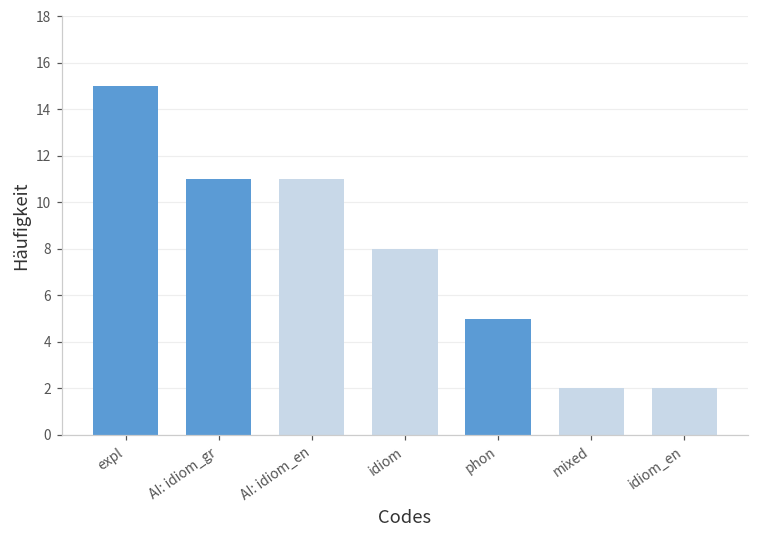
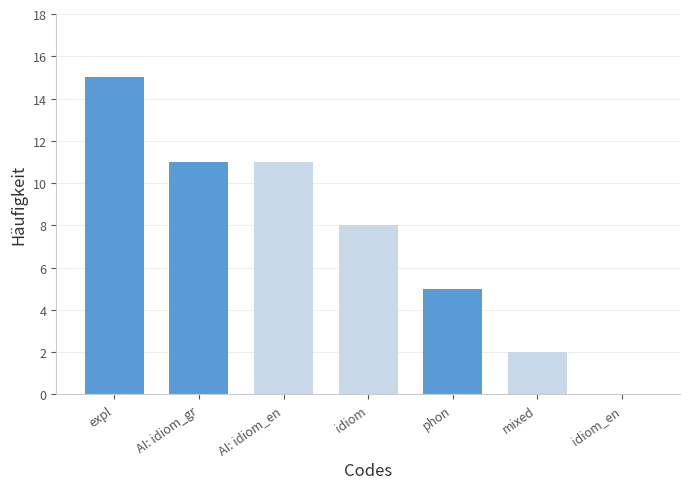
idiom_en: 2 -> 0
